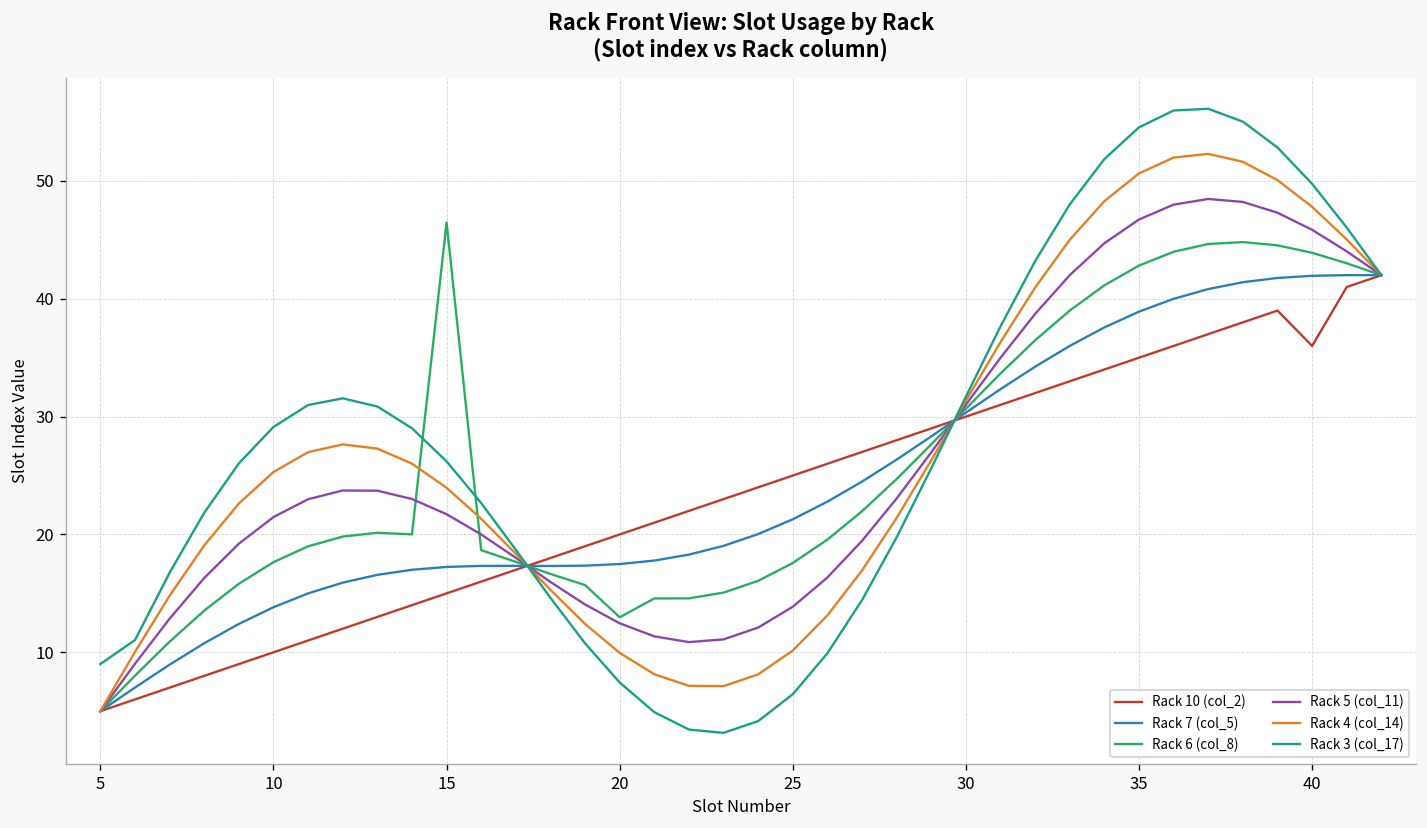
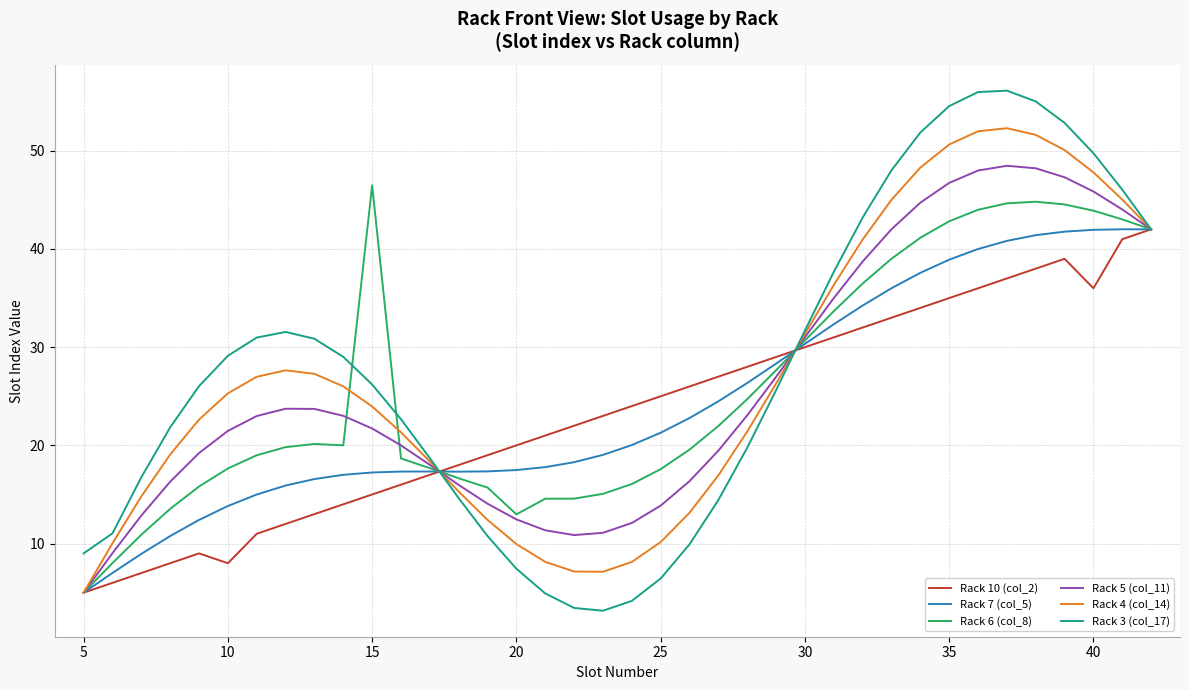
Rack 10 (col_2), 10: 10 -> 8
